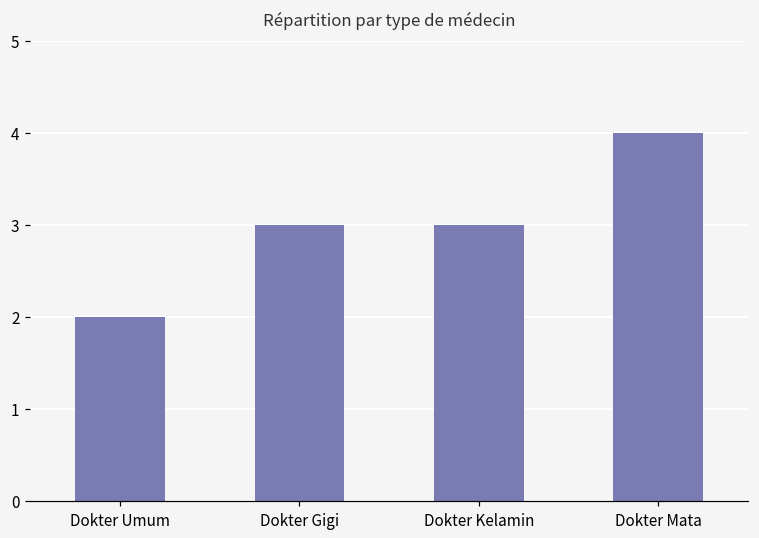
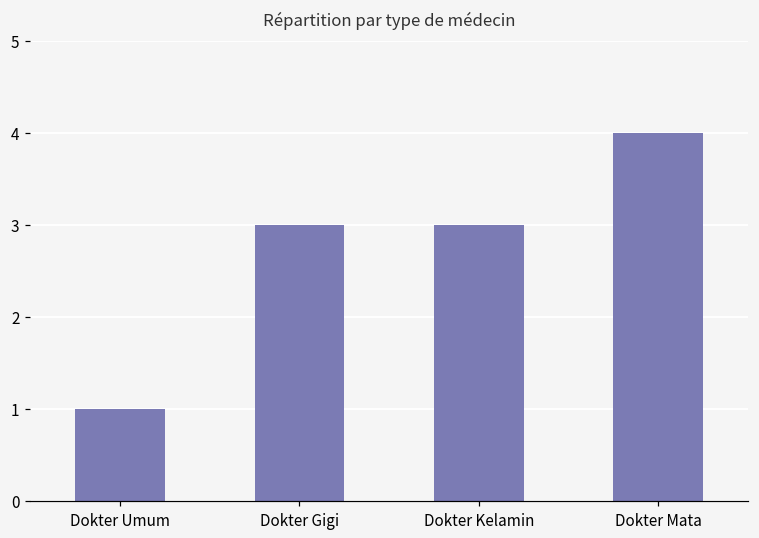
Dokter Umum: 2 -> 1
